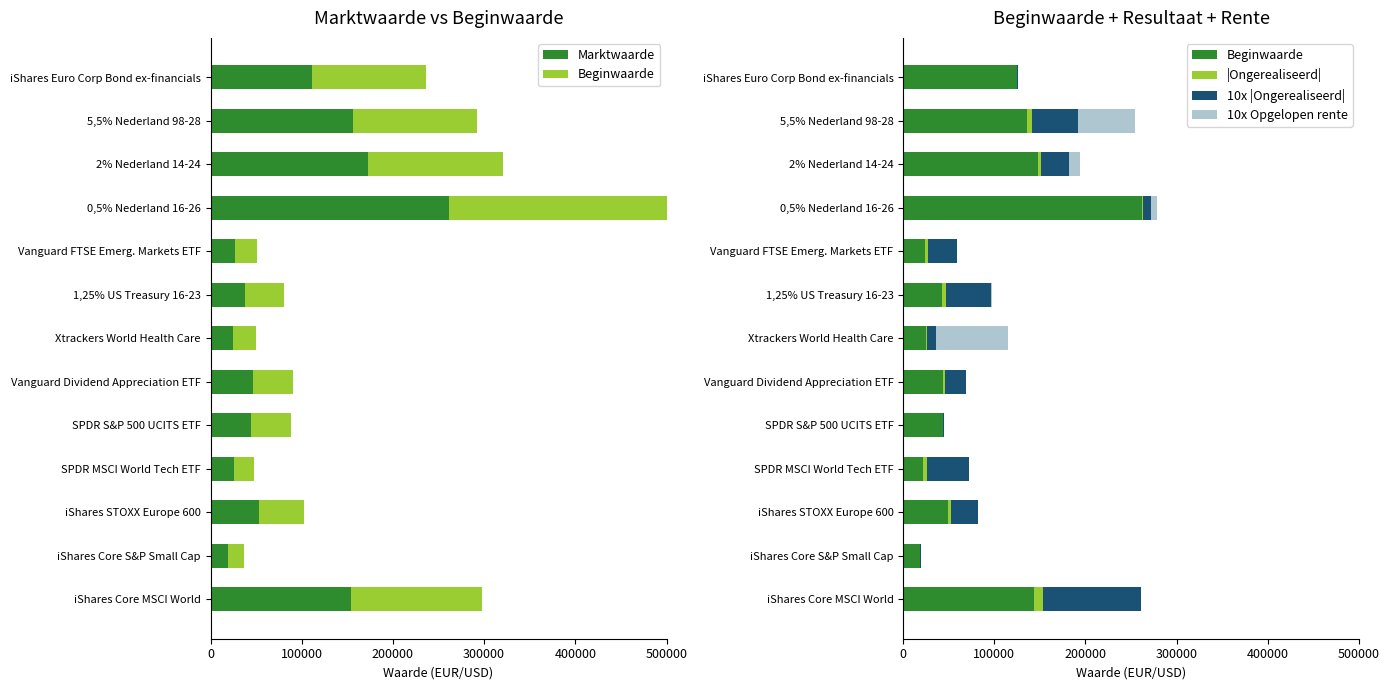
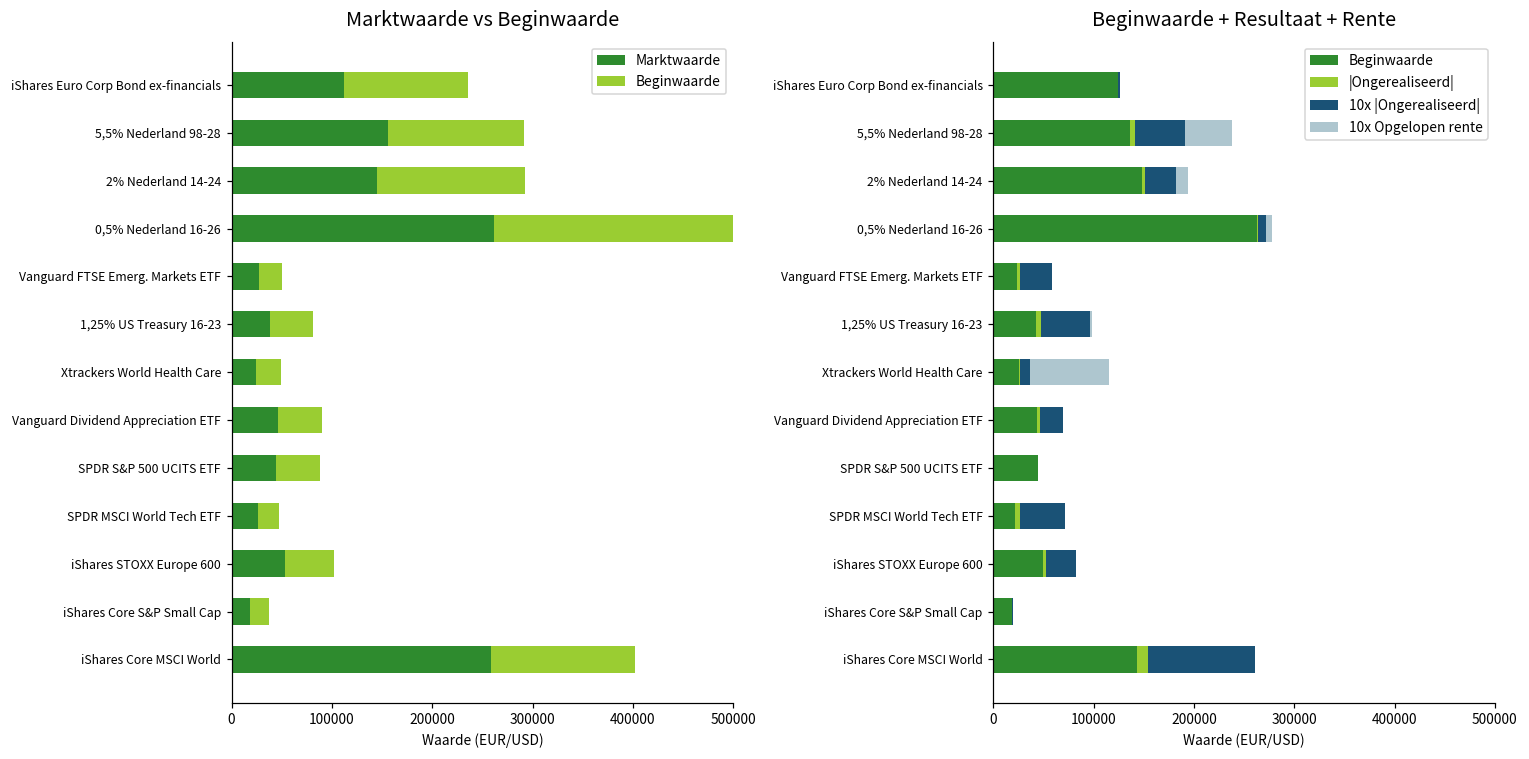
Marktwaarde vs Beginwaarde, Marktwaarde, 2% Nederland 14-24: 170000 -> 140000
Marktwaarde vs Beginwaarde, Marktwaarde, iShares Core MSCI World: 150000 -> 260000
Beginwaarde + Resultaat + Rente, 10x Opgelopen rente, 5,5% Nederland 98-28: 60000 -> 50000
